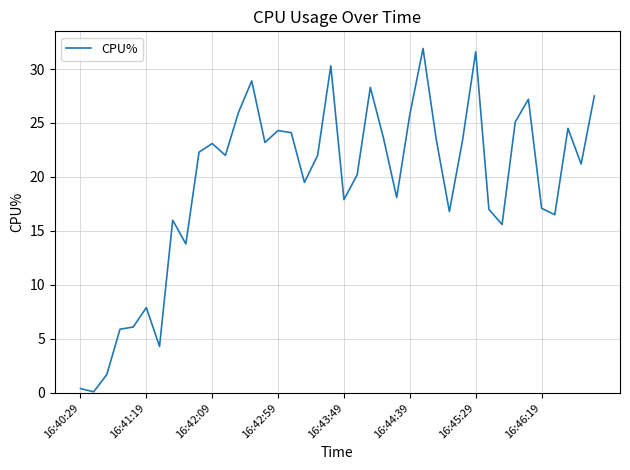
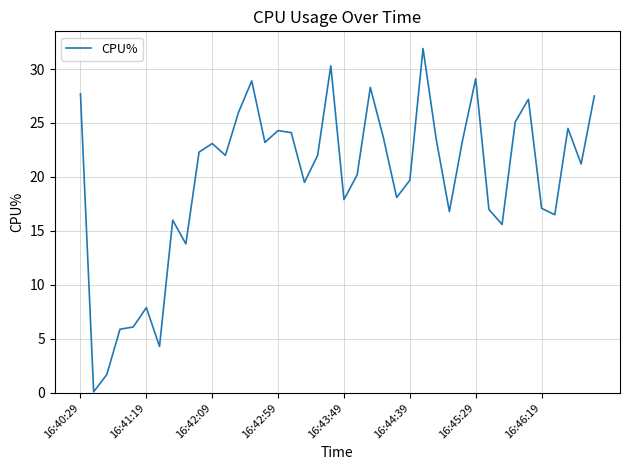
16:40:29: 0.4 -> 27.7
16:44:39: 25.8 -> 19.7
16:45:29: 31.6 -> 29.1
